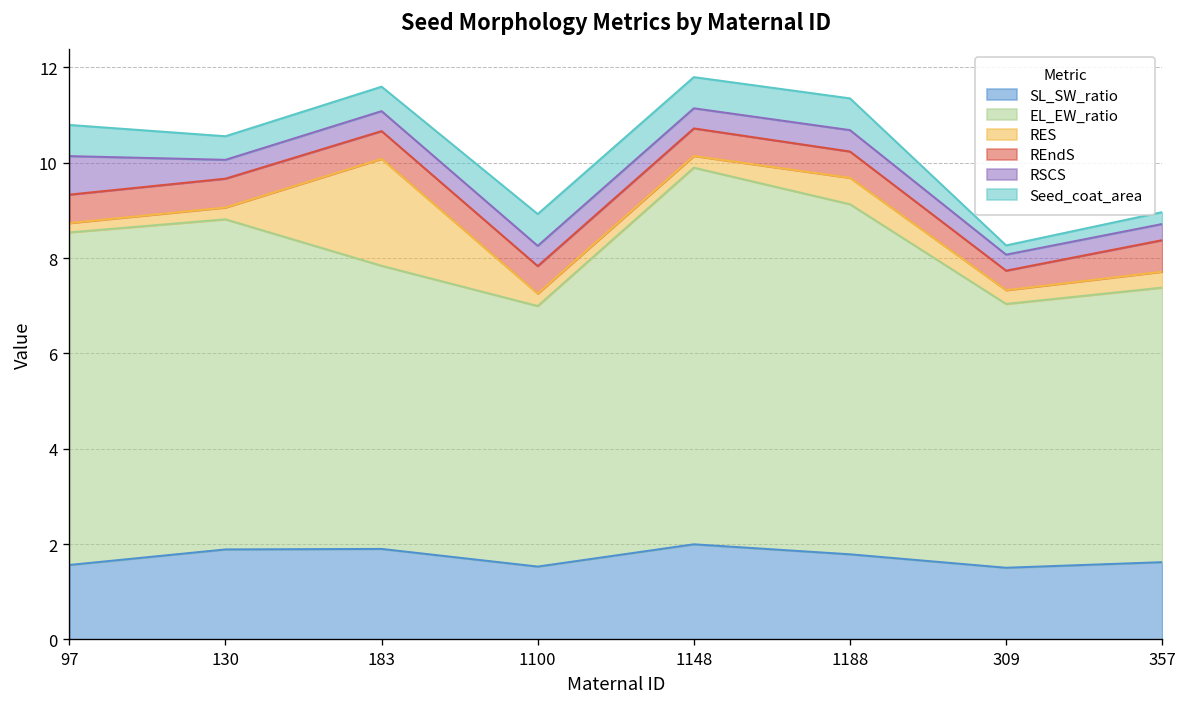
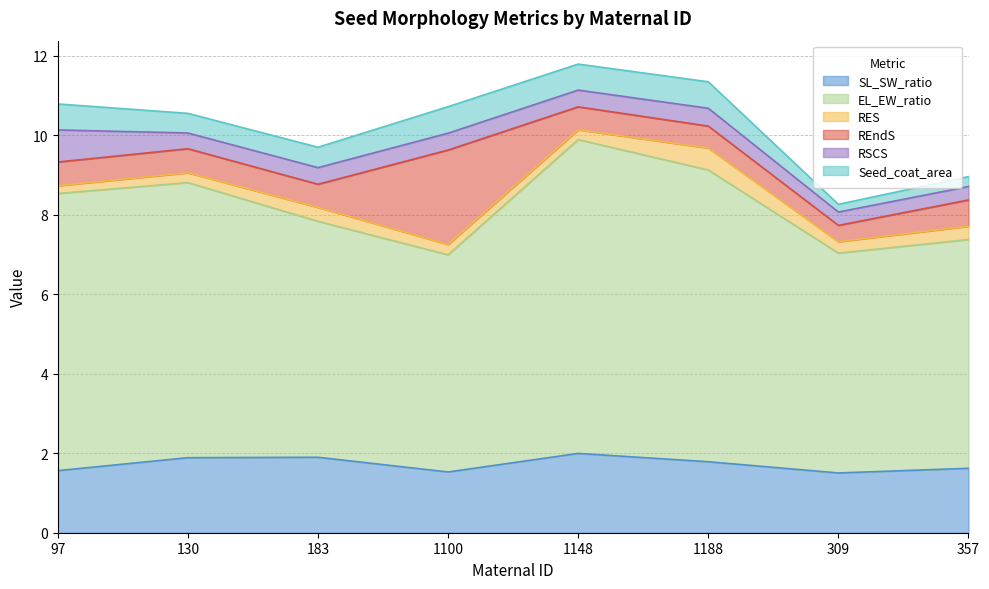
RES, 183: 2.2 -> 0.4
REndS, 1100: 0.6 -> 2.4
